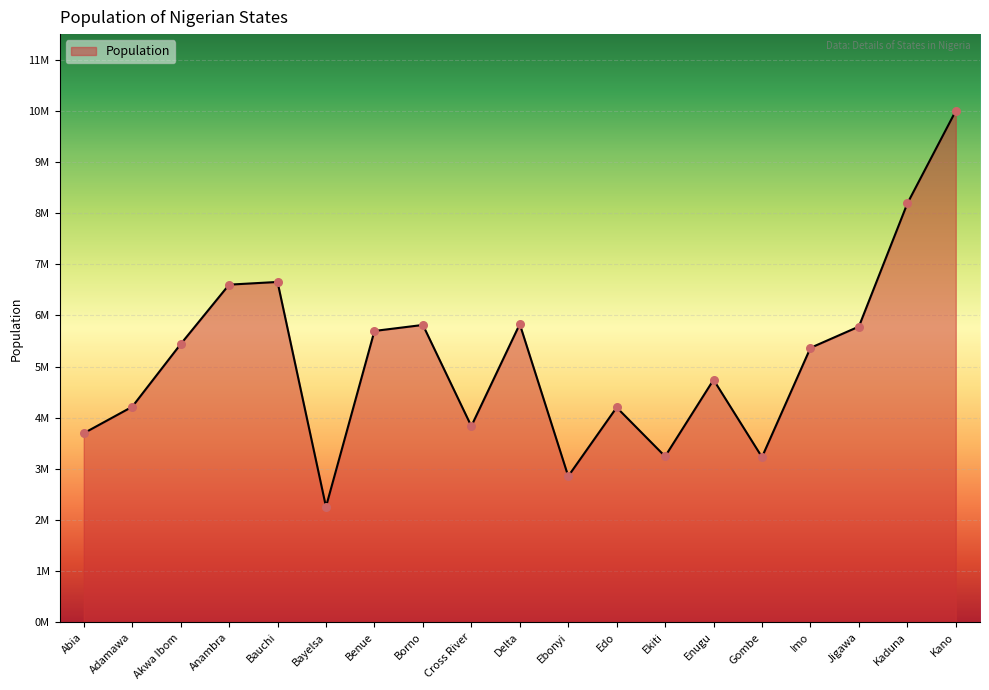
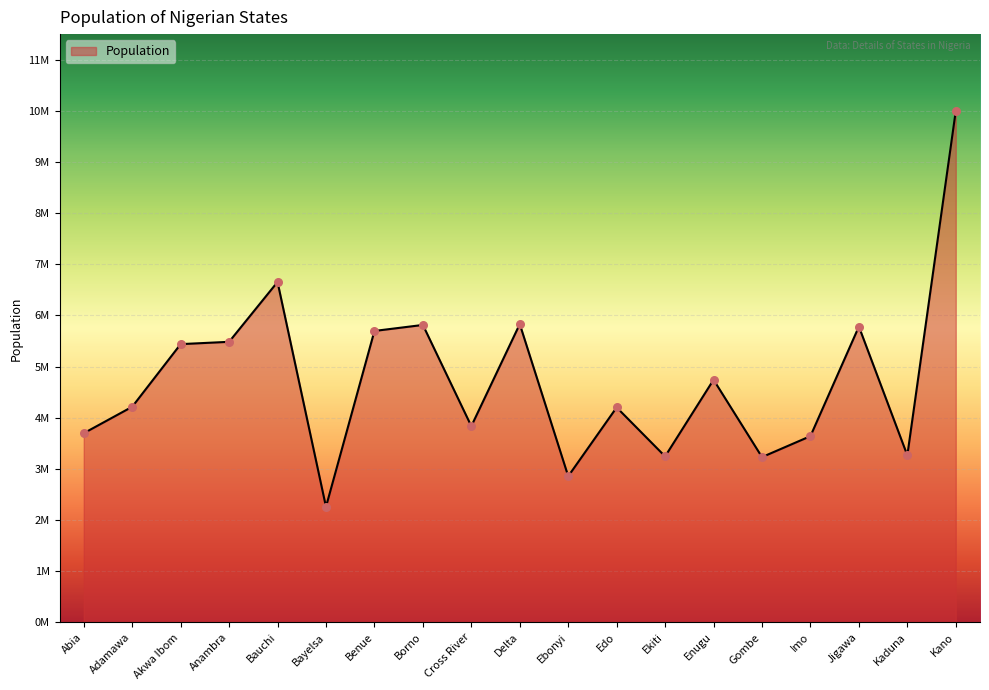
Anambra: 6700000 -> 5500000
Imo: 5400000 -> 3700000
Kaduna: 8300000 -> 3300000
